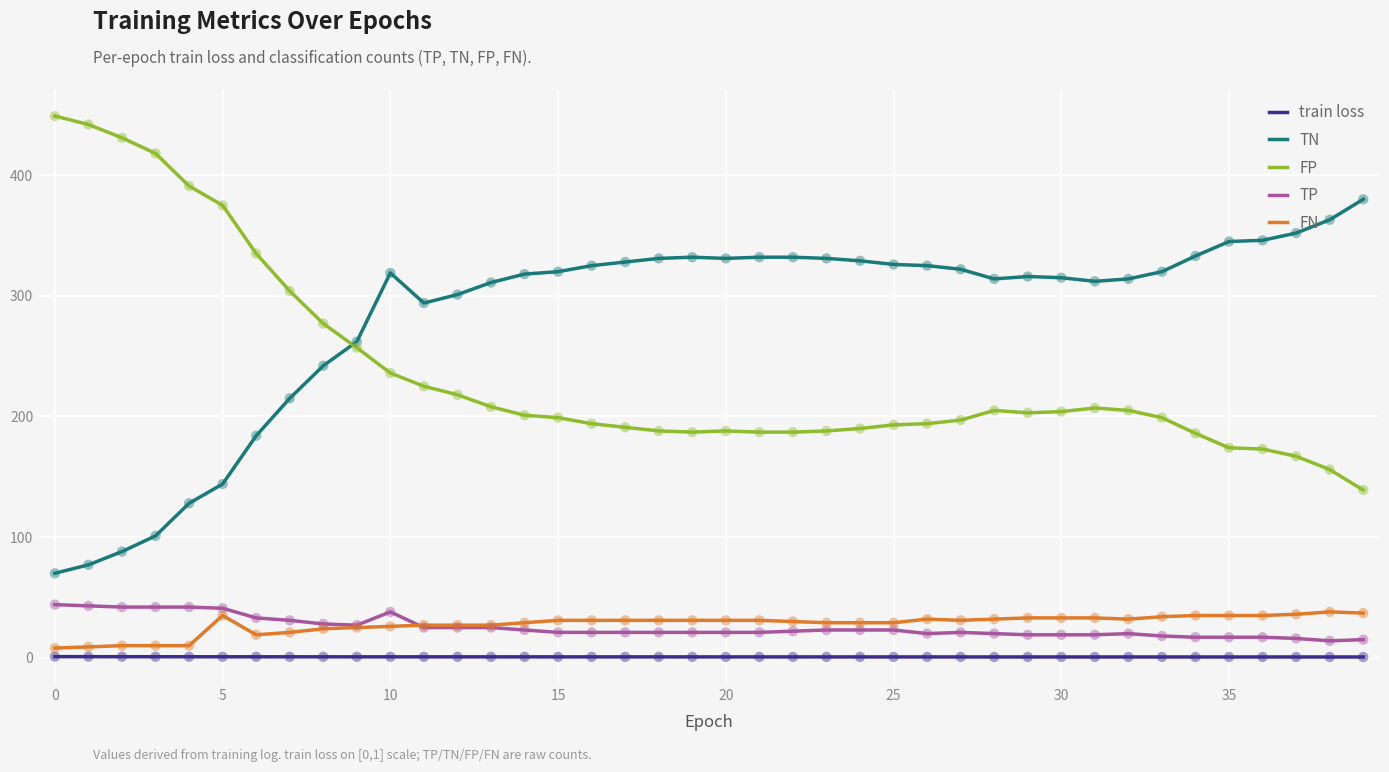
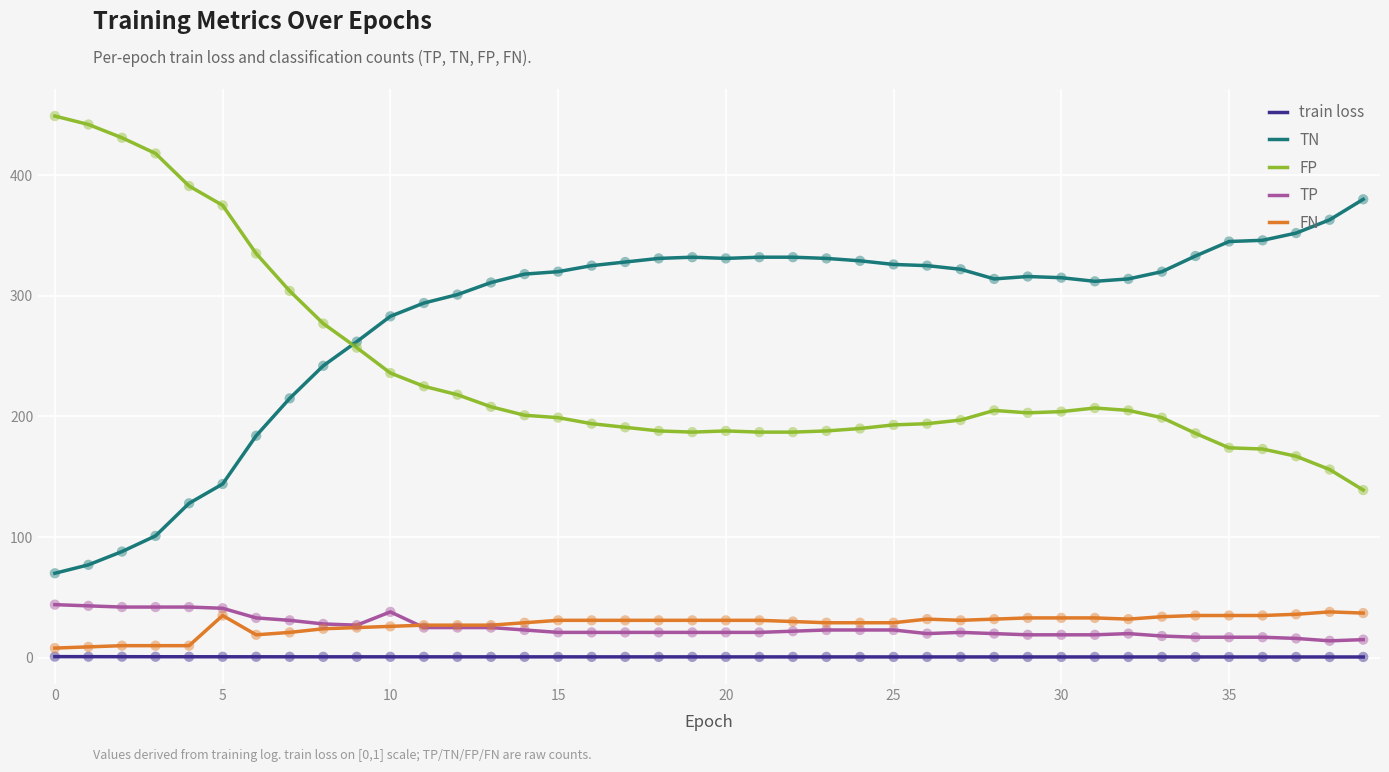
TN, 10: 319 -> 283
